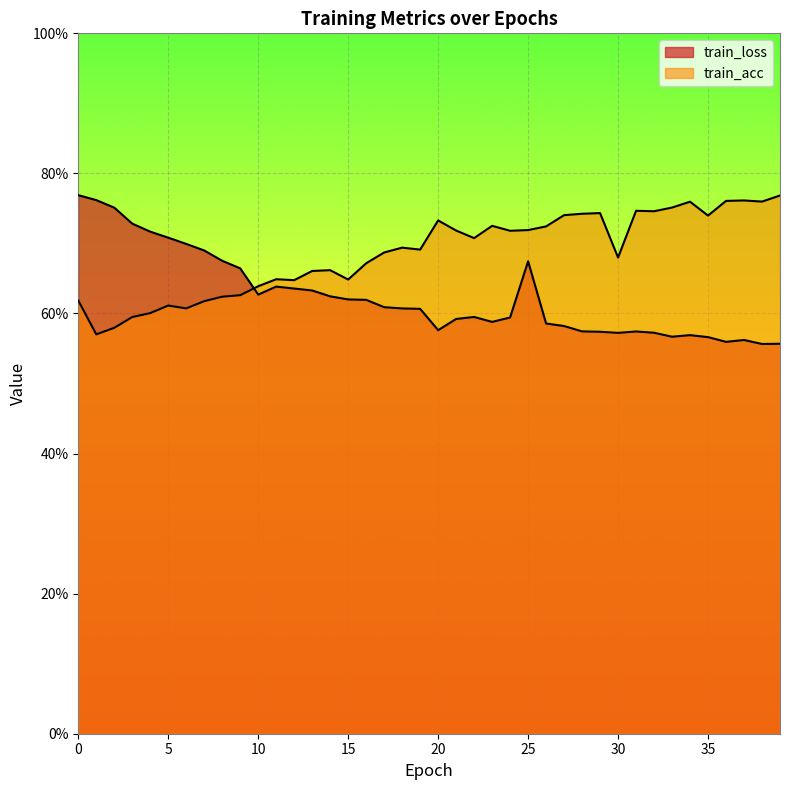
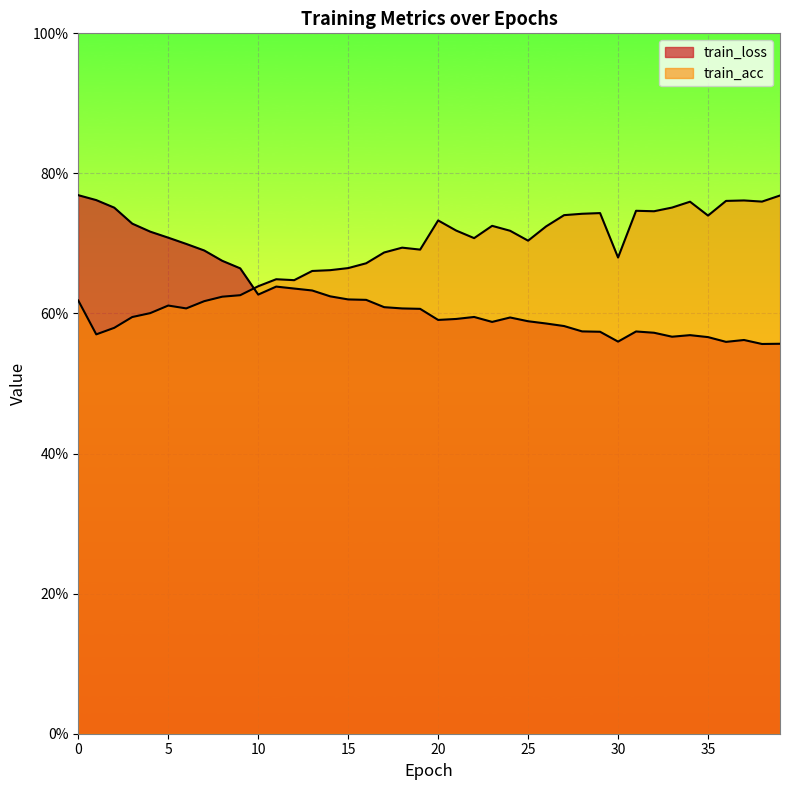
train_acc, 15: 65% -> 66%
train_loss, 20: 58% -> 59%
train_loss, 25: 67% -> 59%
train_acc, 25: 72% -> 70%
train_loss, 30: 57% -> 56%
